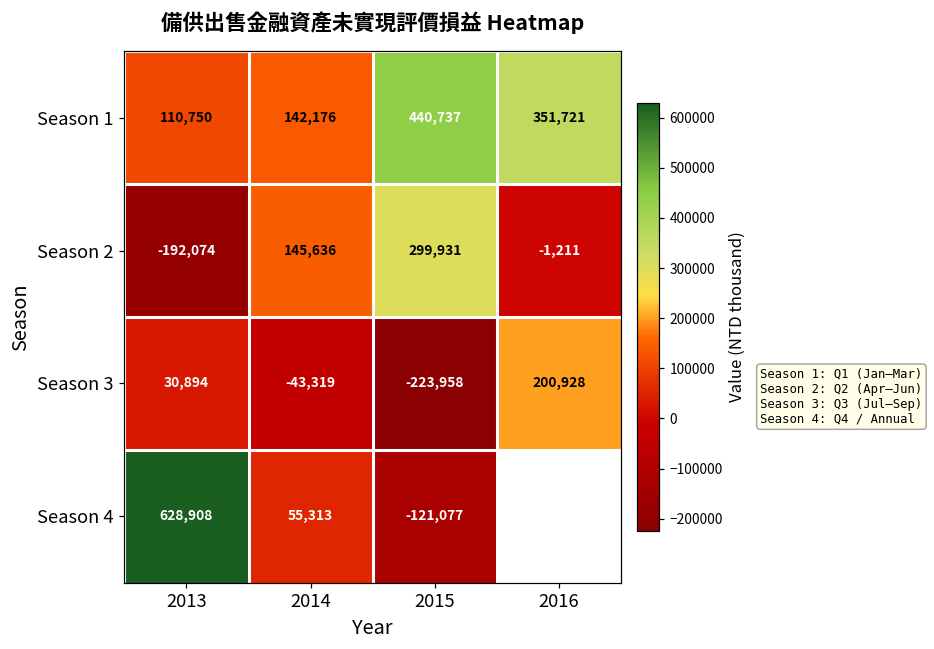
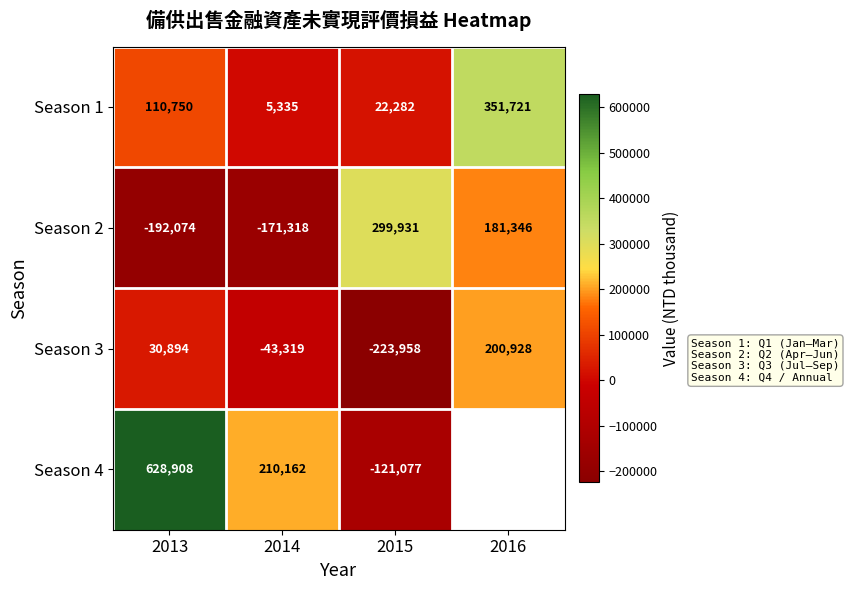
Season 1, 2014: 142,176 -> 5,335
Season 1, 2015: 440,737 -> 22,282
Season 2, 2014: 145,636 -> -171,318
Season 2, 2016: -1,211 -> 181,346
Season 4, 2014: 55,313 -> 210,162
